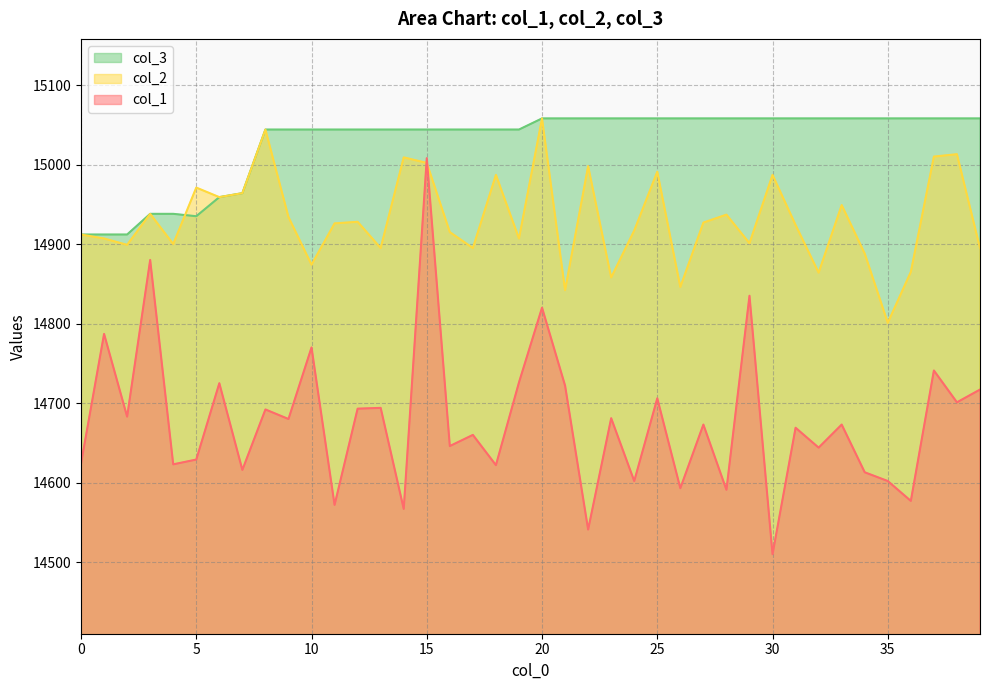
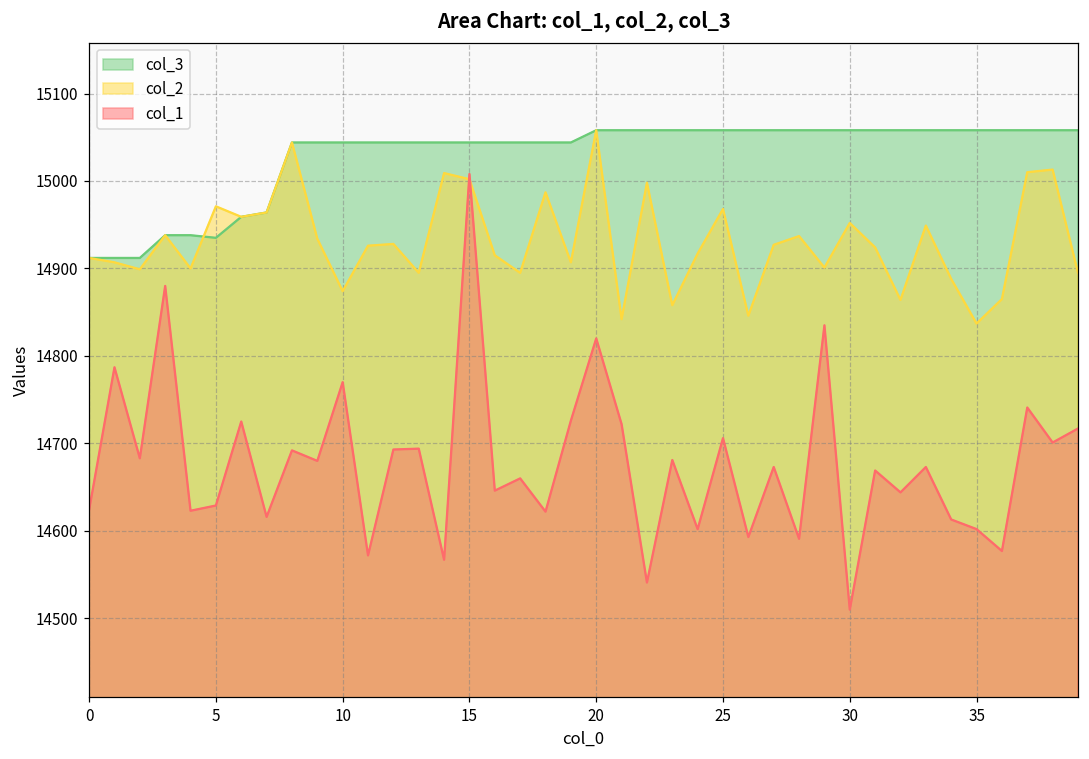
col_2, 25: 14990 -> 14970
col_2, 30: 14990 -> 14950
col_2, 35: 14800 -> 14840
